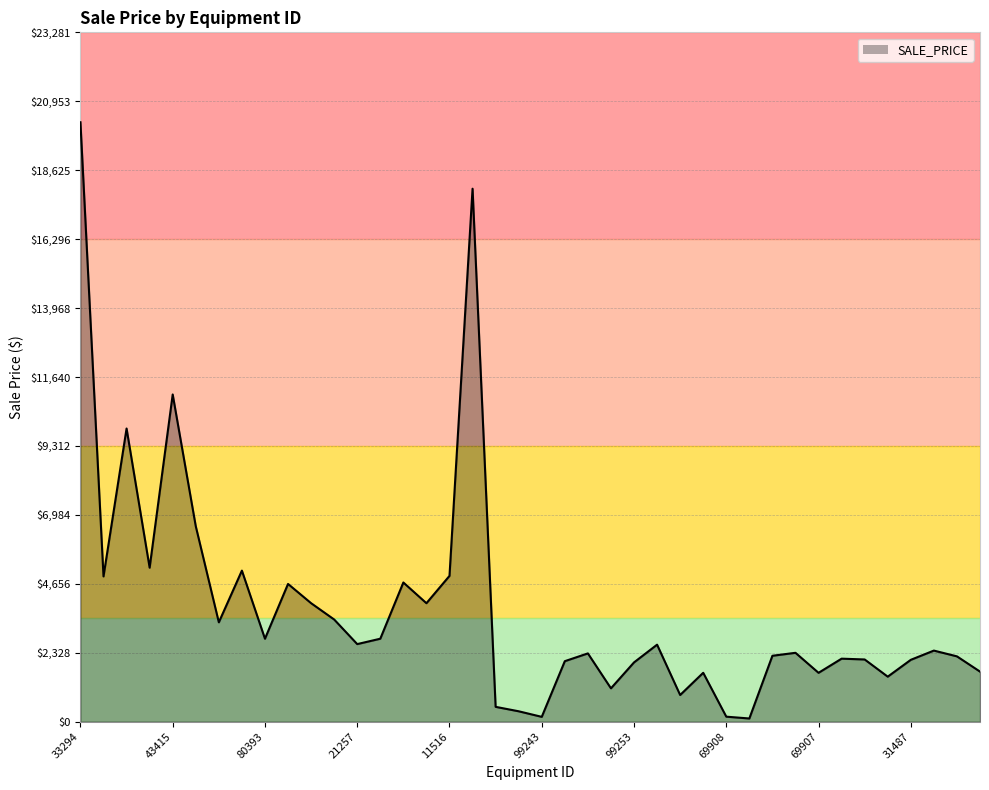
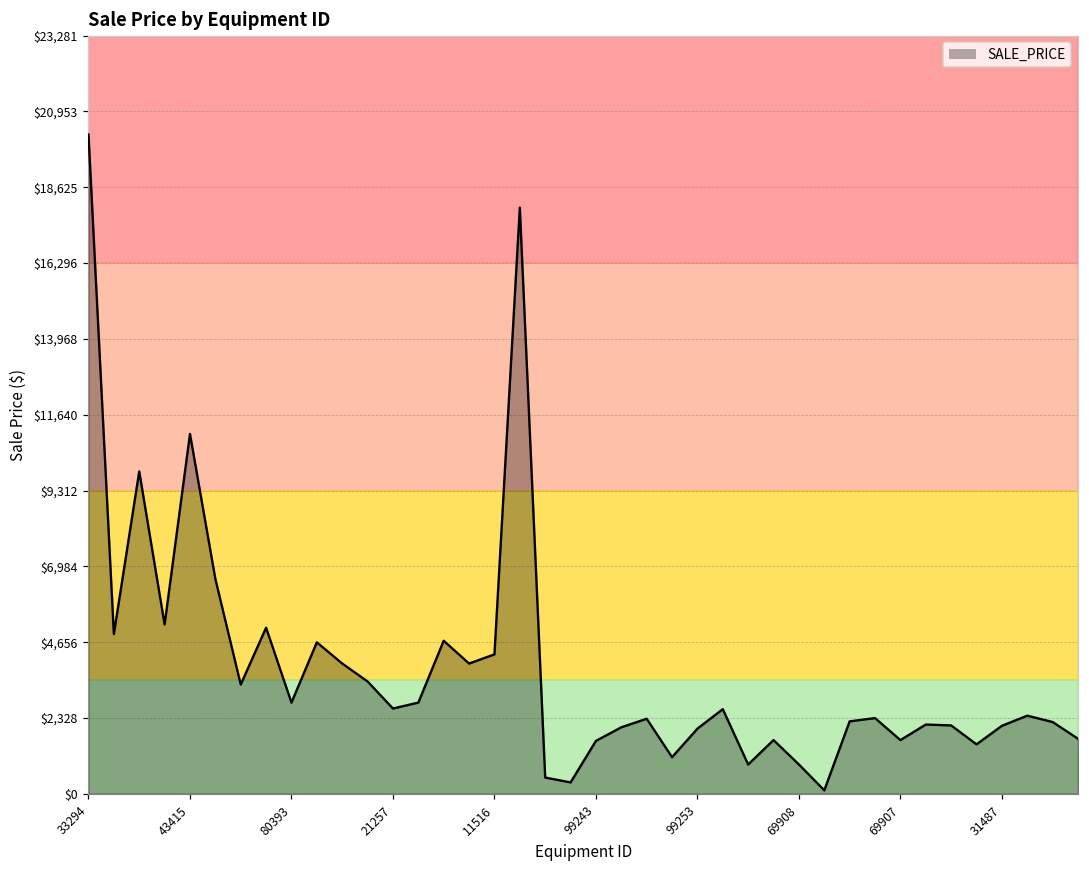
SALE_PRICE, 11516: $4,900 -> $4,300
SALE_PRICE, 99243: $200 -> $1,600
SALE_PRICE, 69908: $200 -> $900
